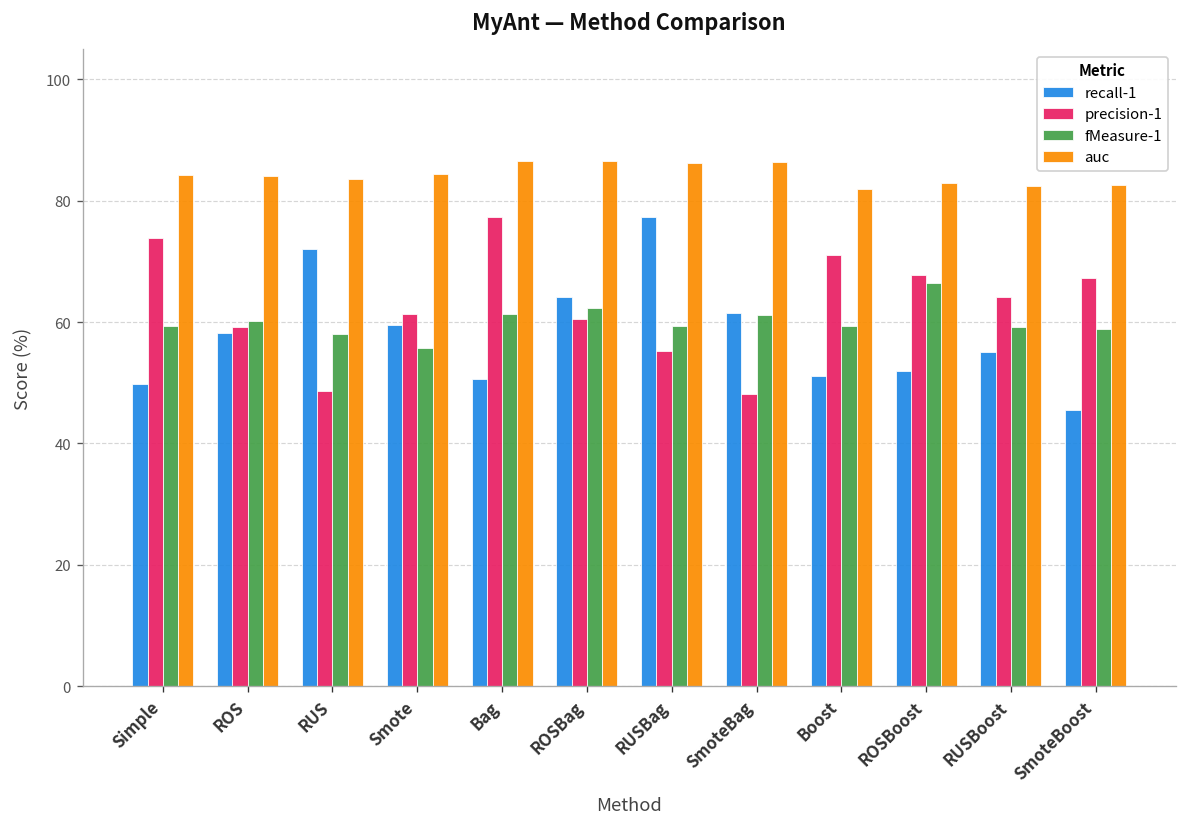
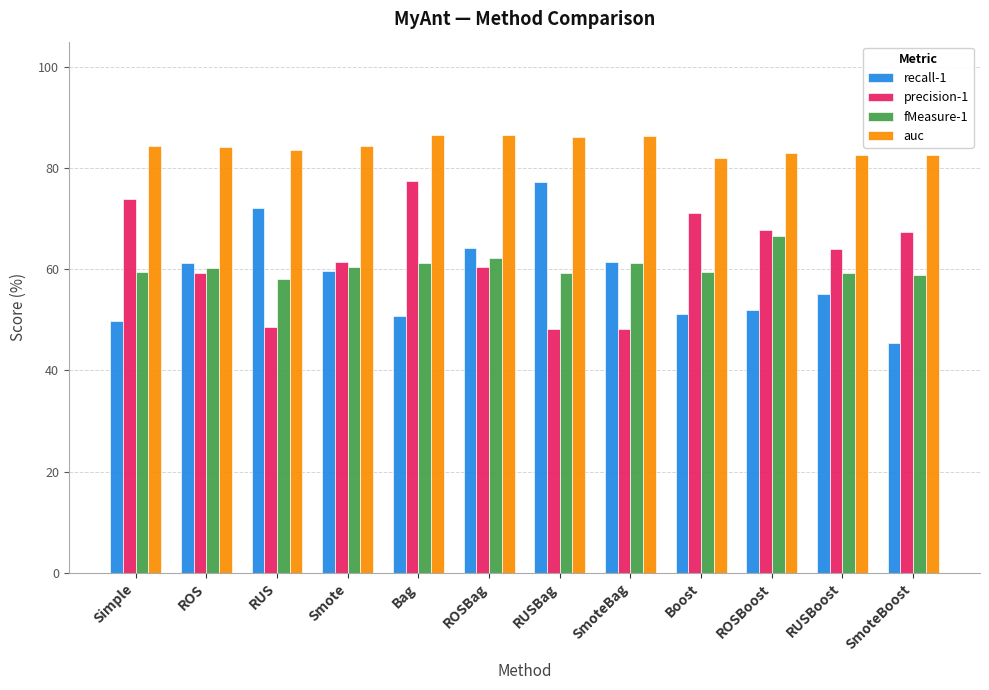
recall-1, ROS: 58 -> 61
fMeasure-1, Smote: 56 -> 60
precision-1, RUSBag: 55 -> 48
